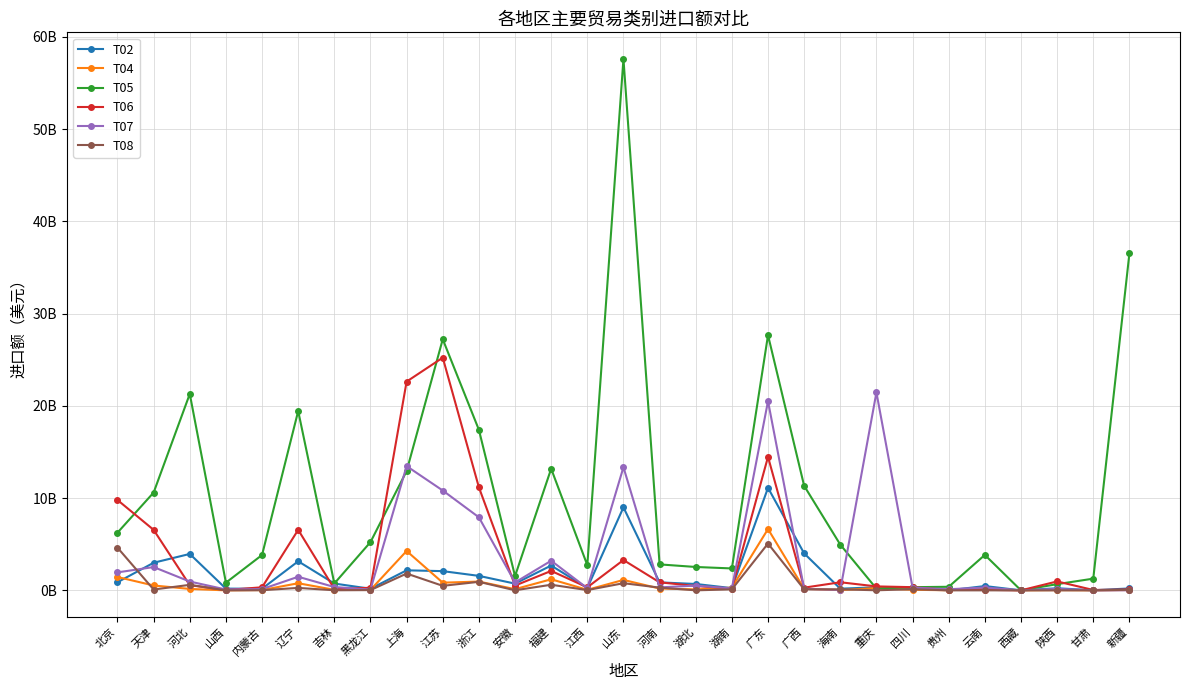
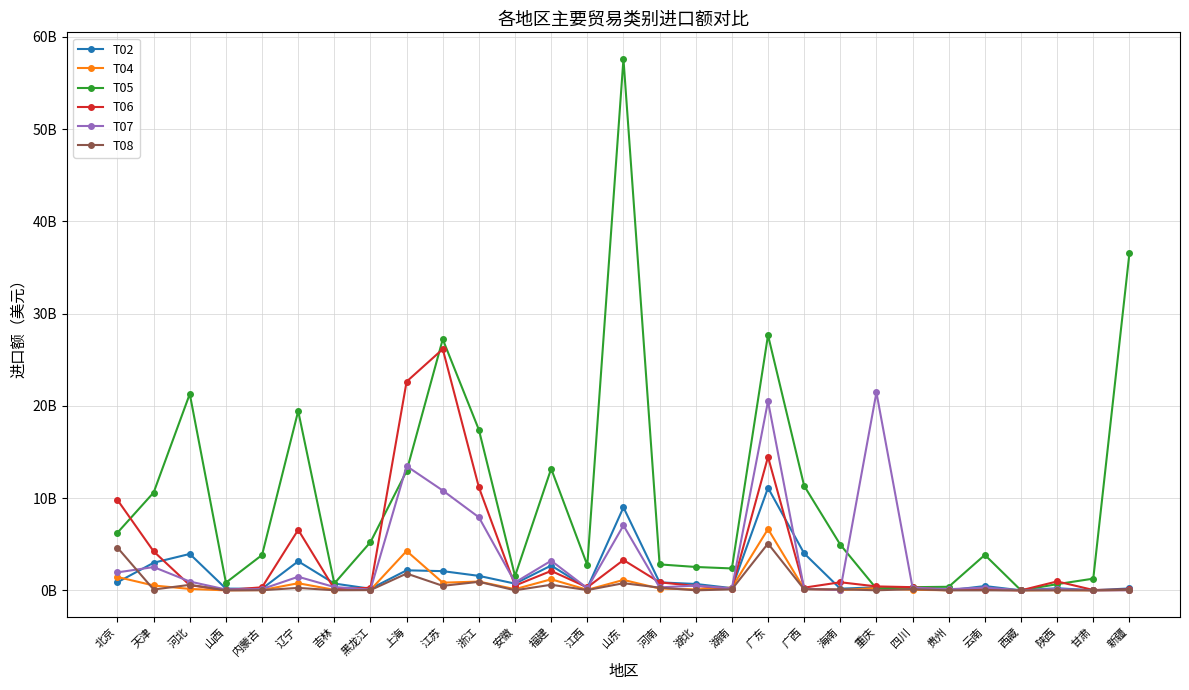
T06, 天津: 7000000000 -> 4000000000
T06, 江苏: 25000000000 -> 26000000000
T07, 山东: 13000000000 -> 7000000000
